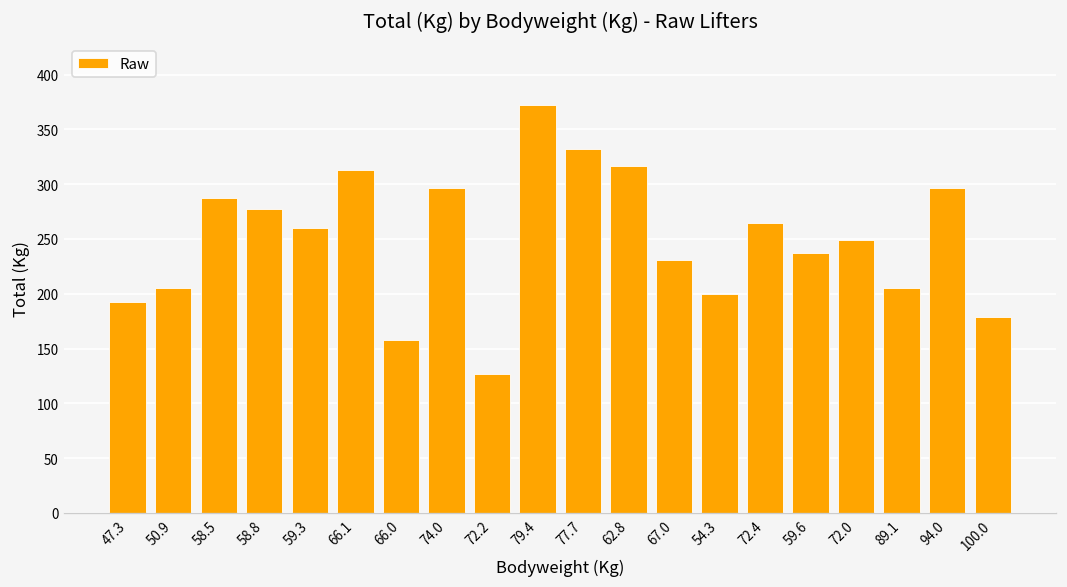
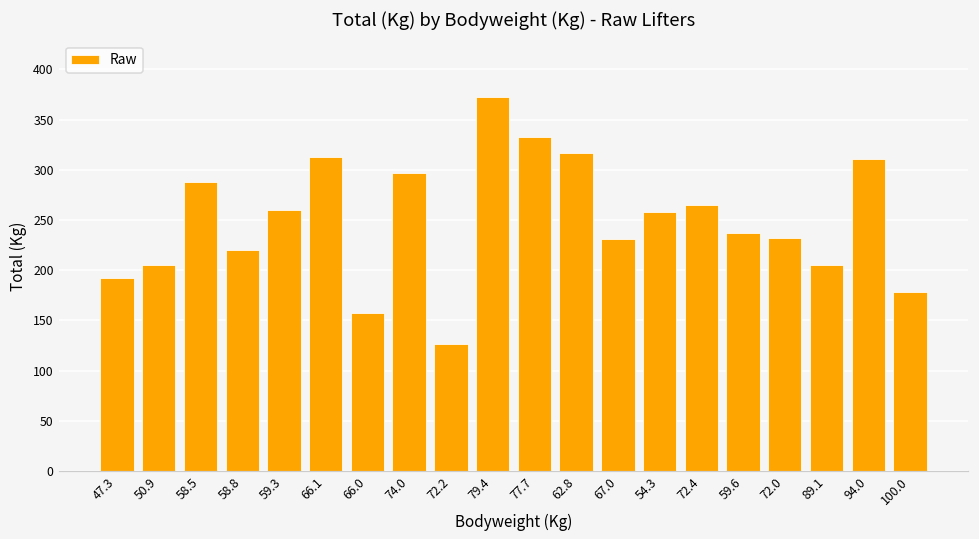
58.8: 280 -> 220
54.3: 200 -> 260
72.0: 250 -> 230
94.0: 300 -> 310
